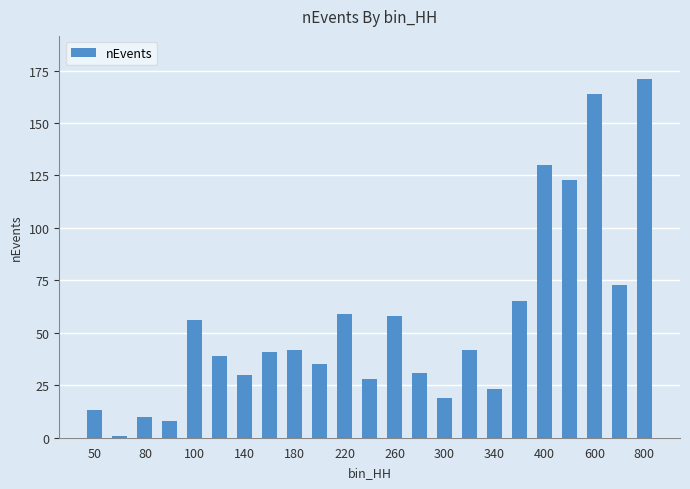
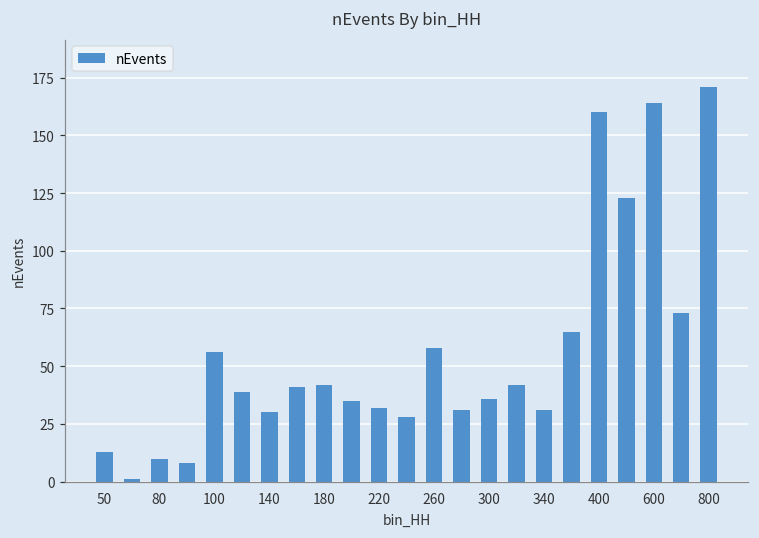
220: 59 -> 32
300: 19 -> 36
340: 23 -> 31
400: 130 -> 160
